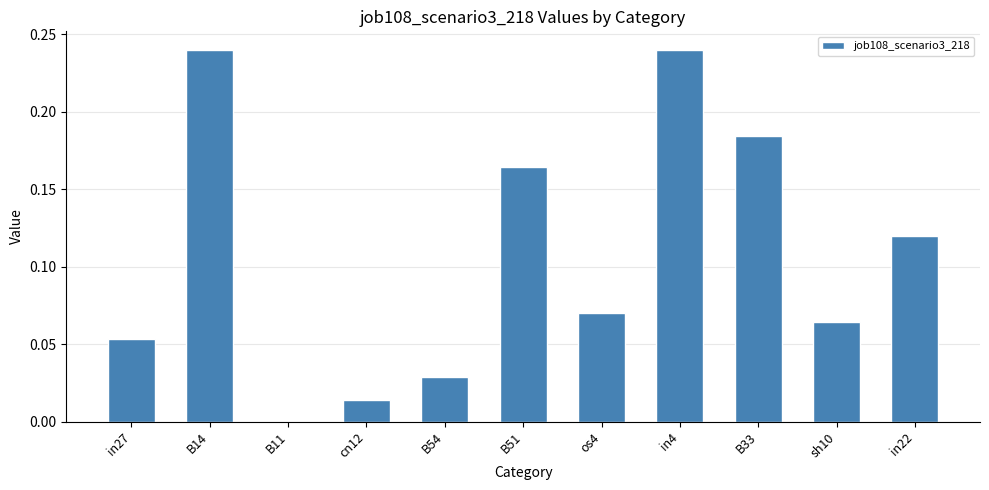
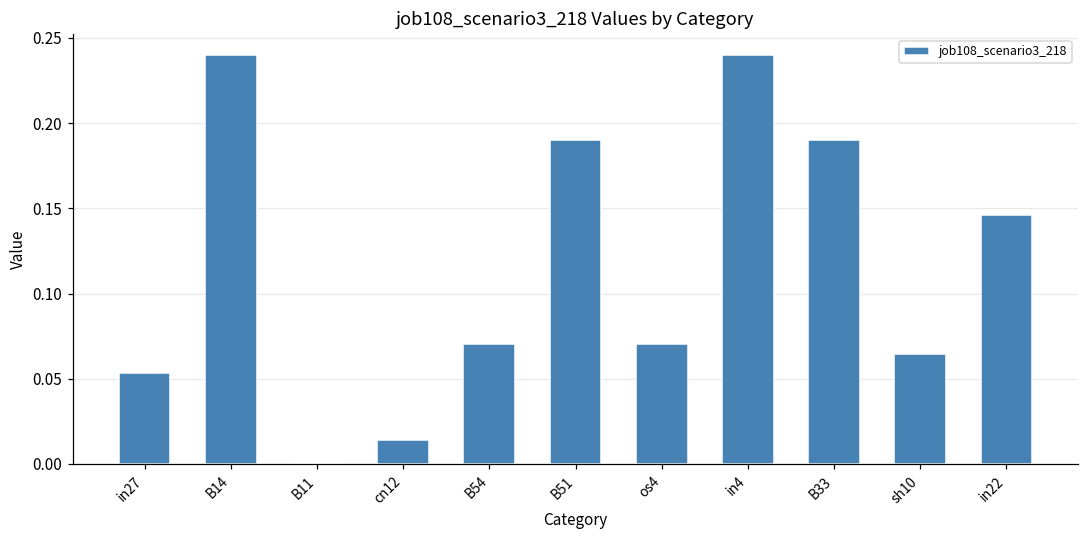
B54: 0.029 -> 0.070
B51: 0.165 -> 0.190
B33: 0.185 -> 0.190
in22: 0.120 -> 0.146
